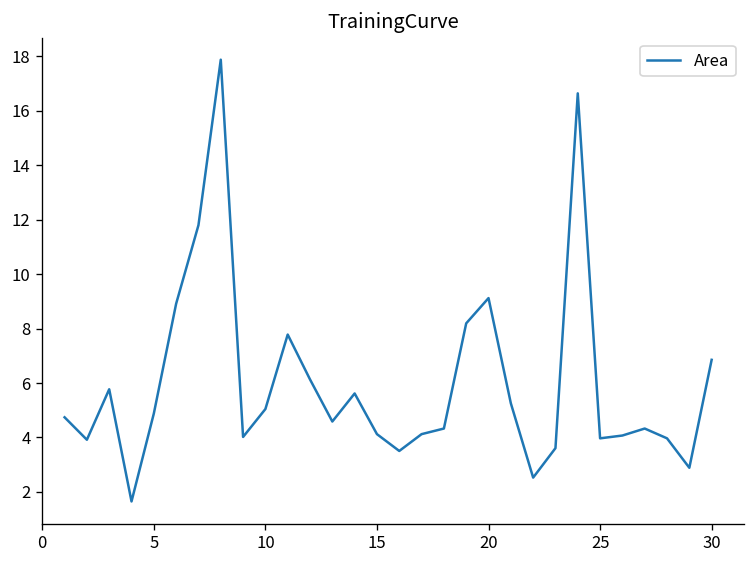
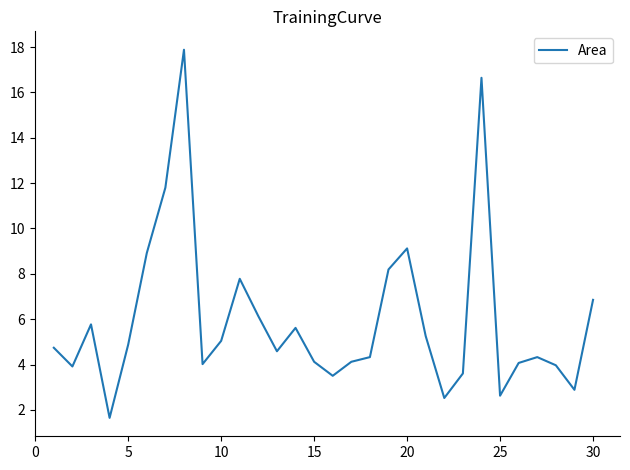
25: 4.0 -> 2.6
